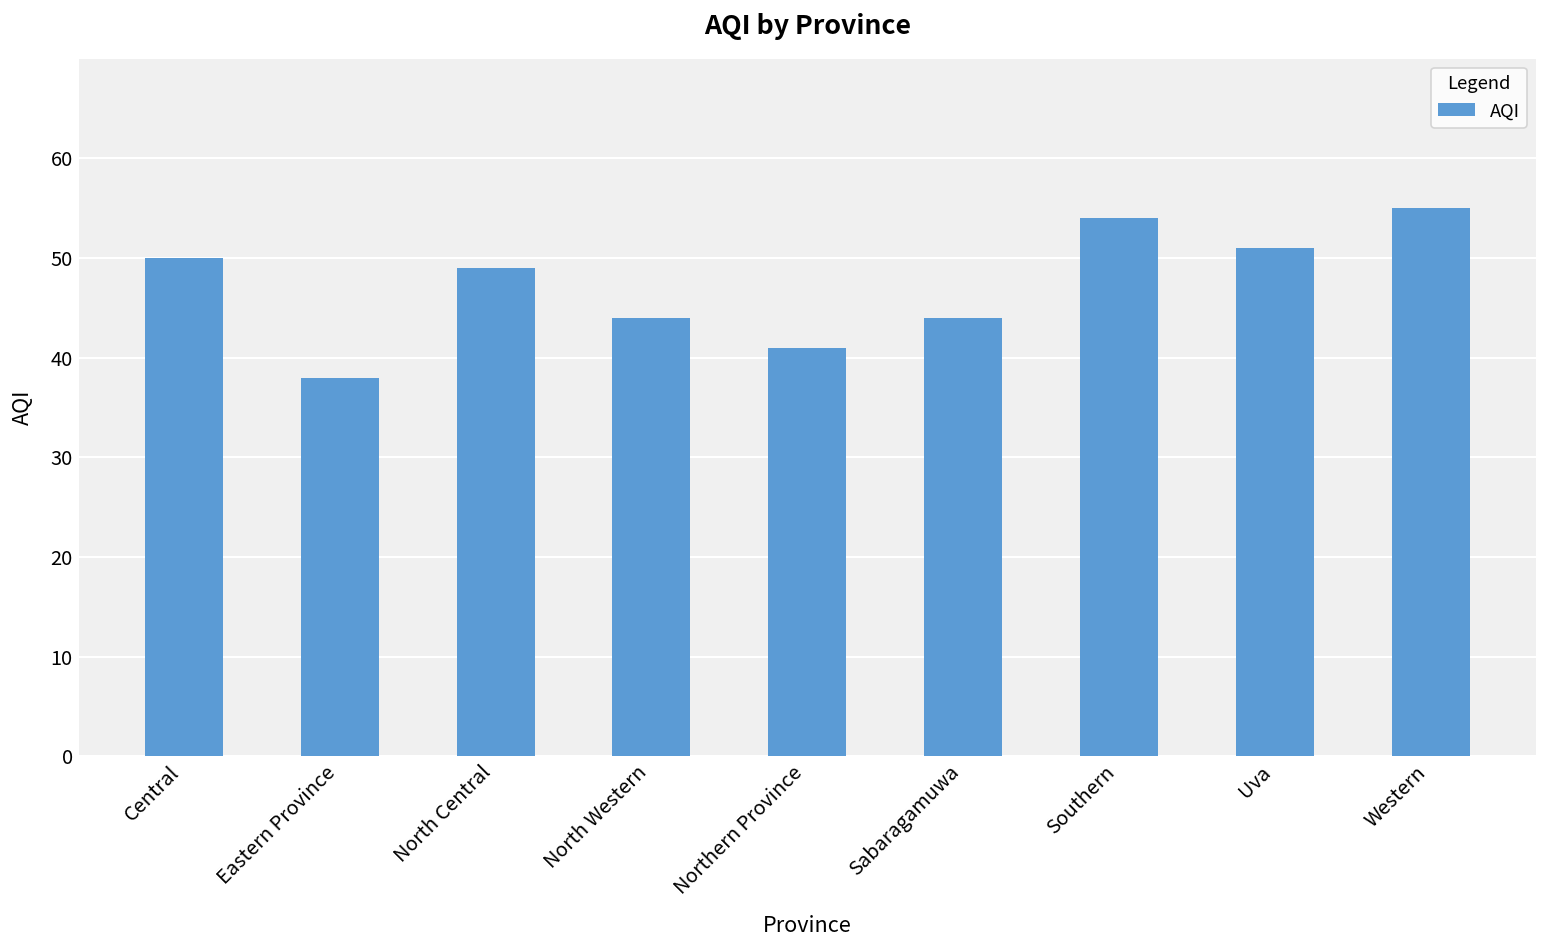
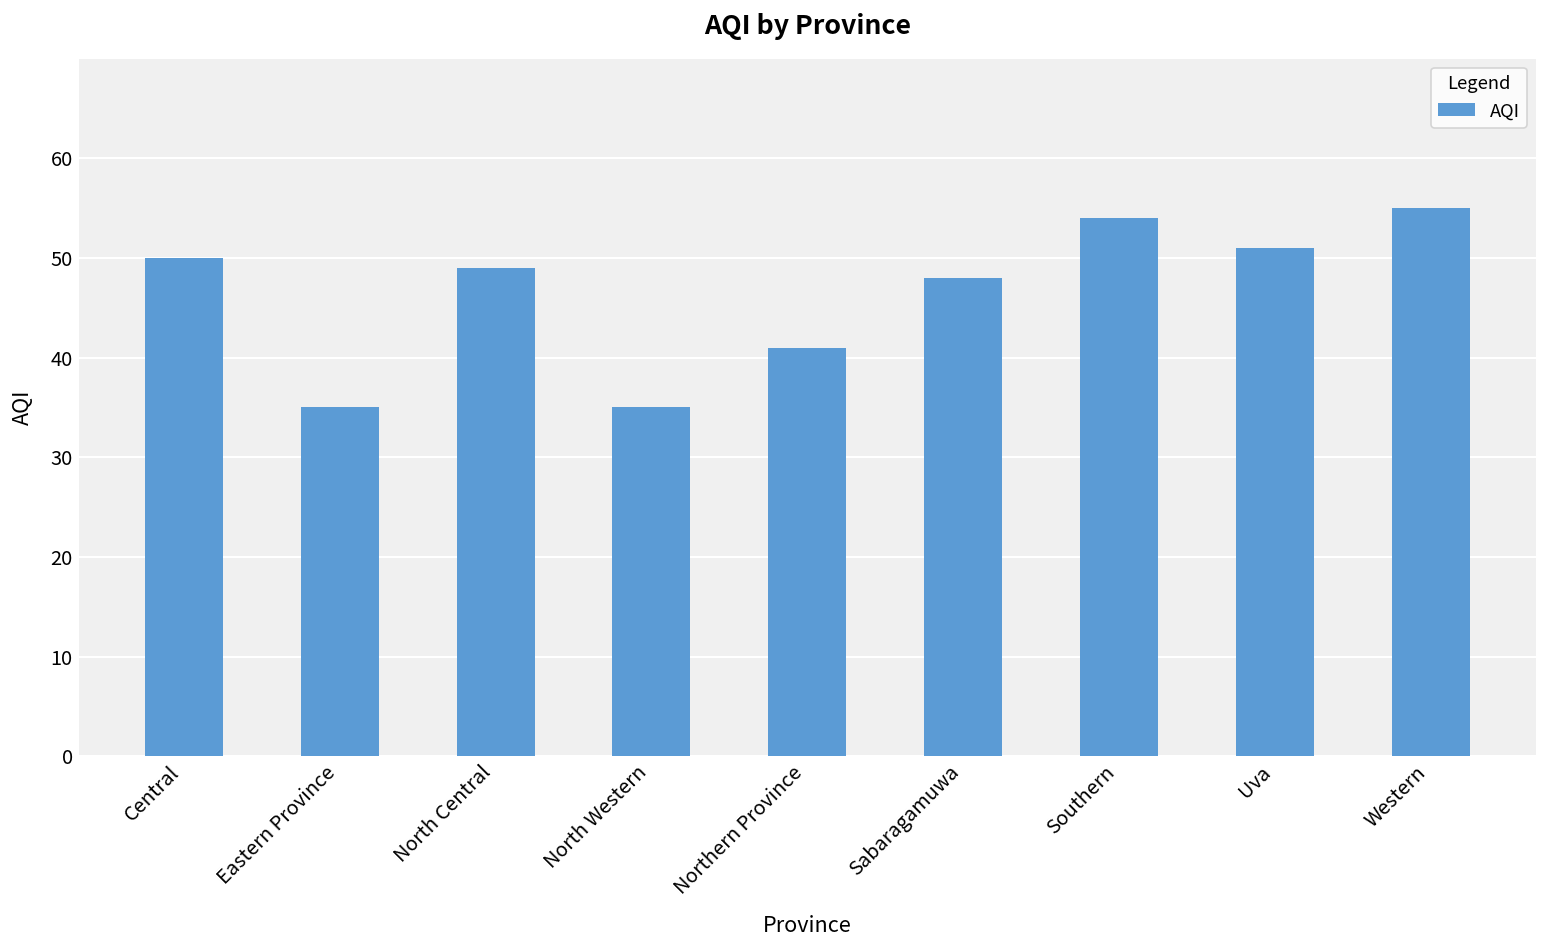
Eastern Province: 38 -> 35
North Western: 44 -> 35
Sabaragamuwa: 44 -> 48
